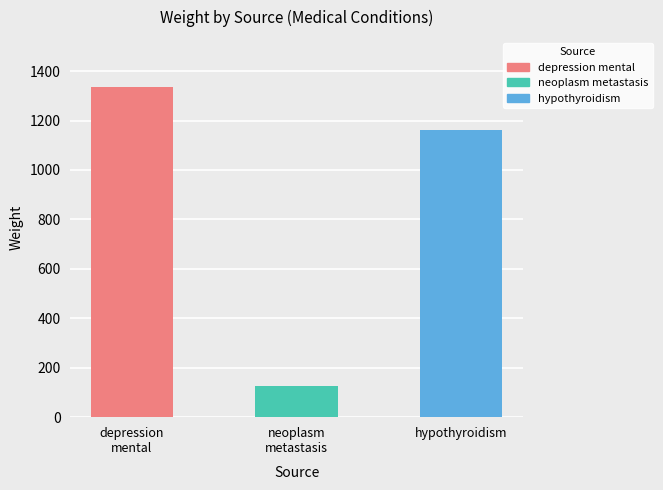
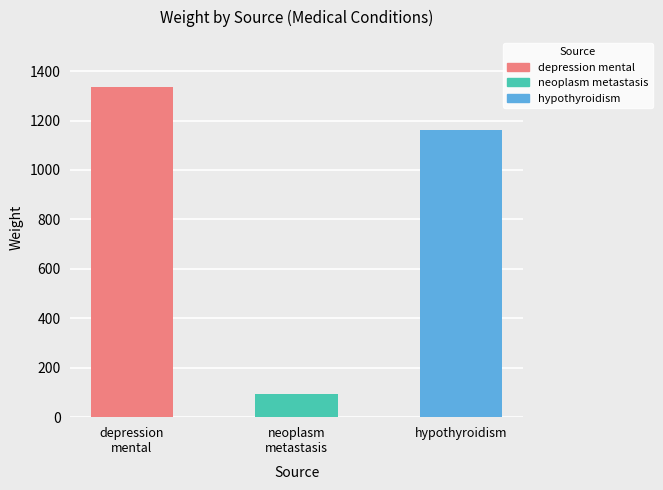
neoplasm metastasis: 130 -> 90
